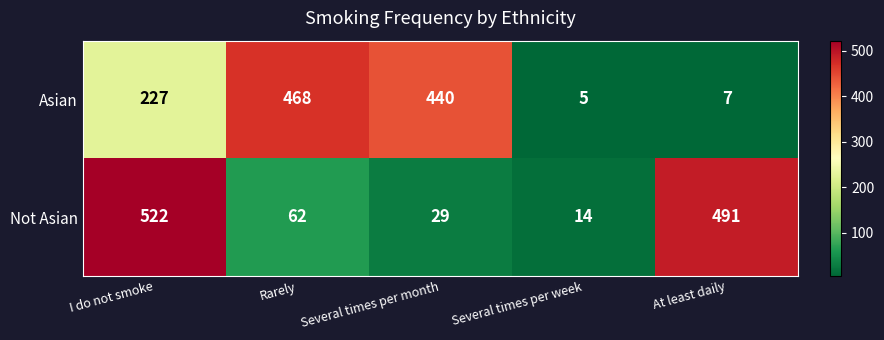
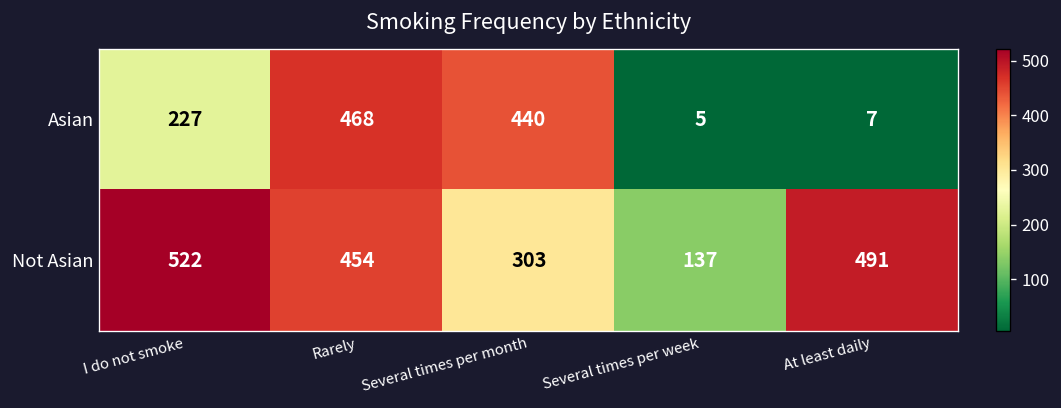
Not Asian, Rarely: 62 -> 454
Not Asian, Several times per month: 29 -> 303
Not Asian, Several times per week: 14 -> 137
